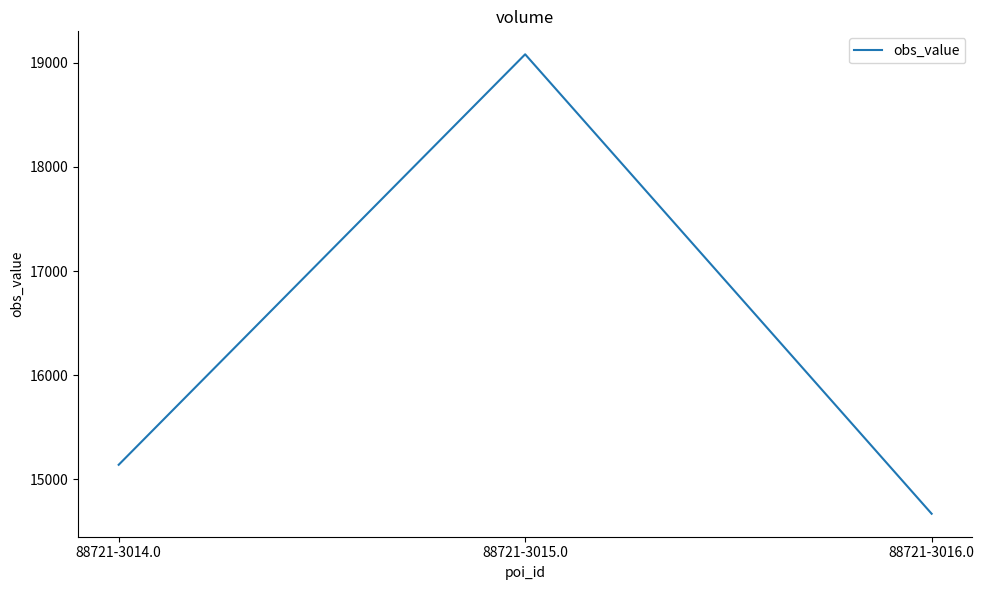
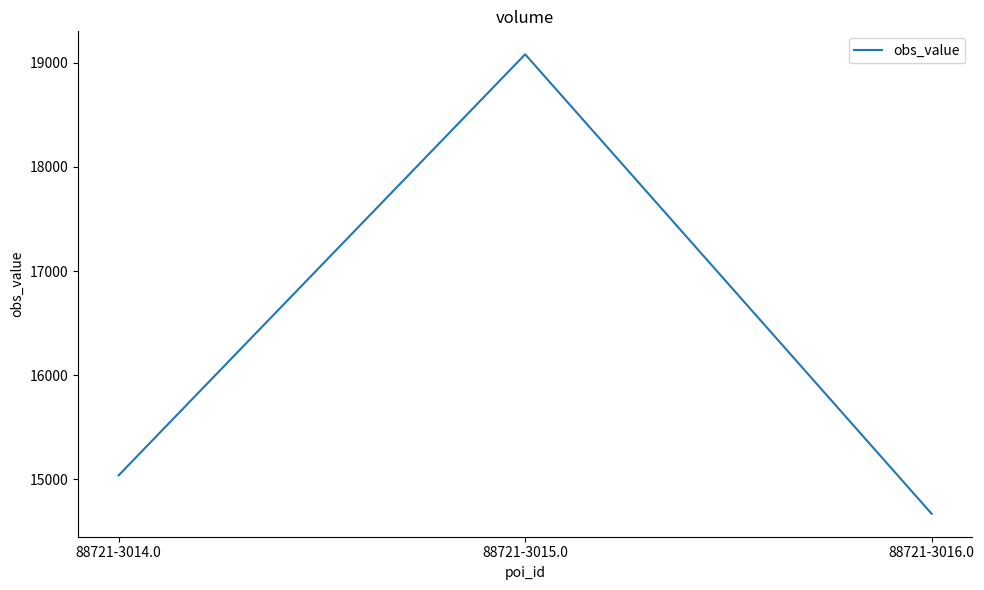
88721-3014.0: 15140 -> 15040
